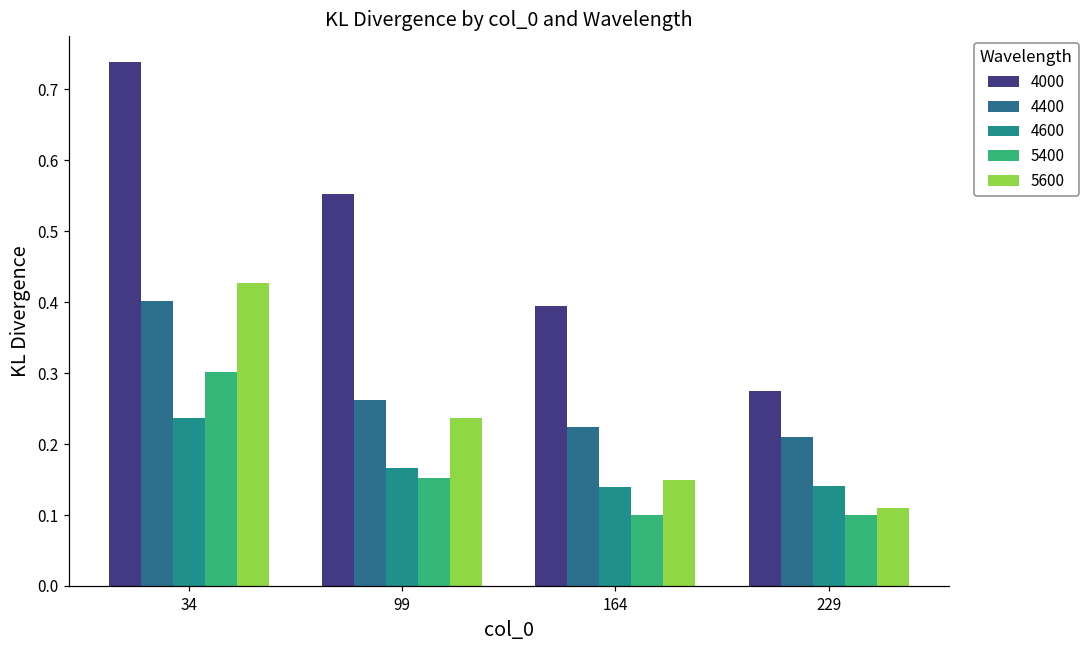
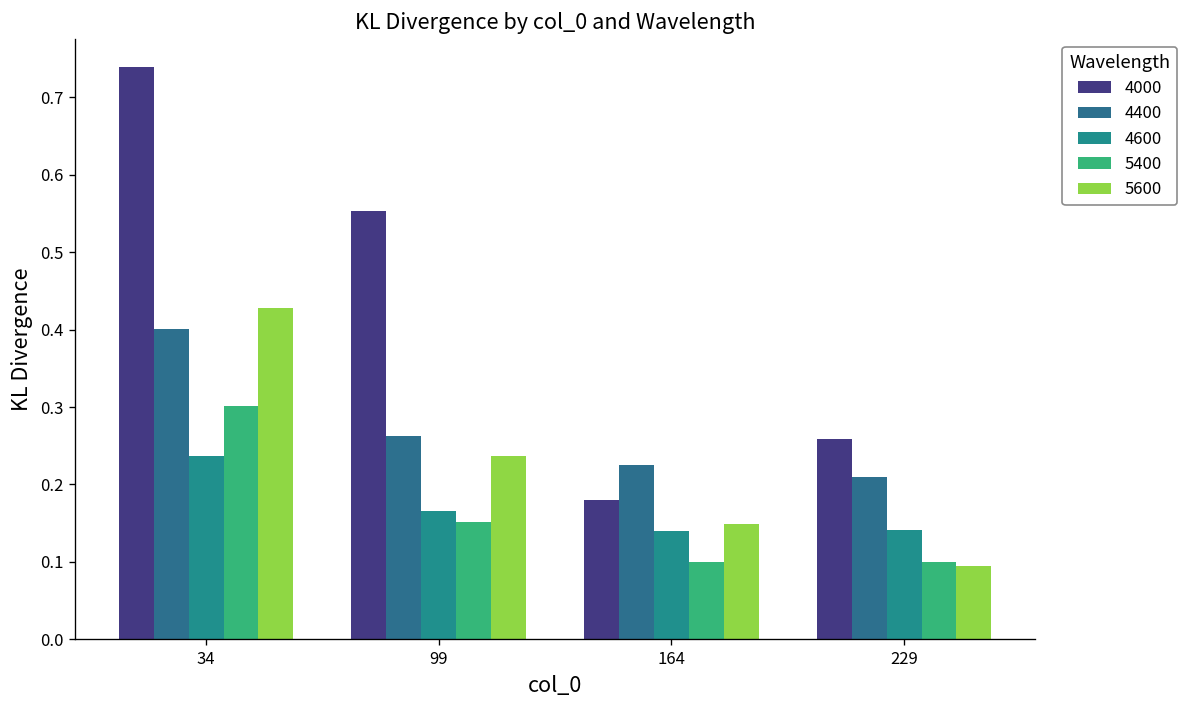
4000, 164: 0.39 -> 0.18
4000, 229: 0.27 -> 0.26
5600, 229: 0.11 -> 0.09
